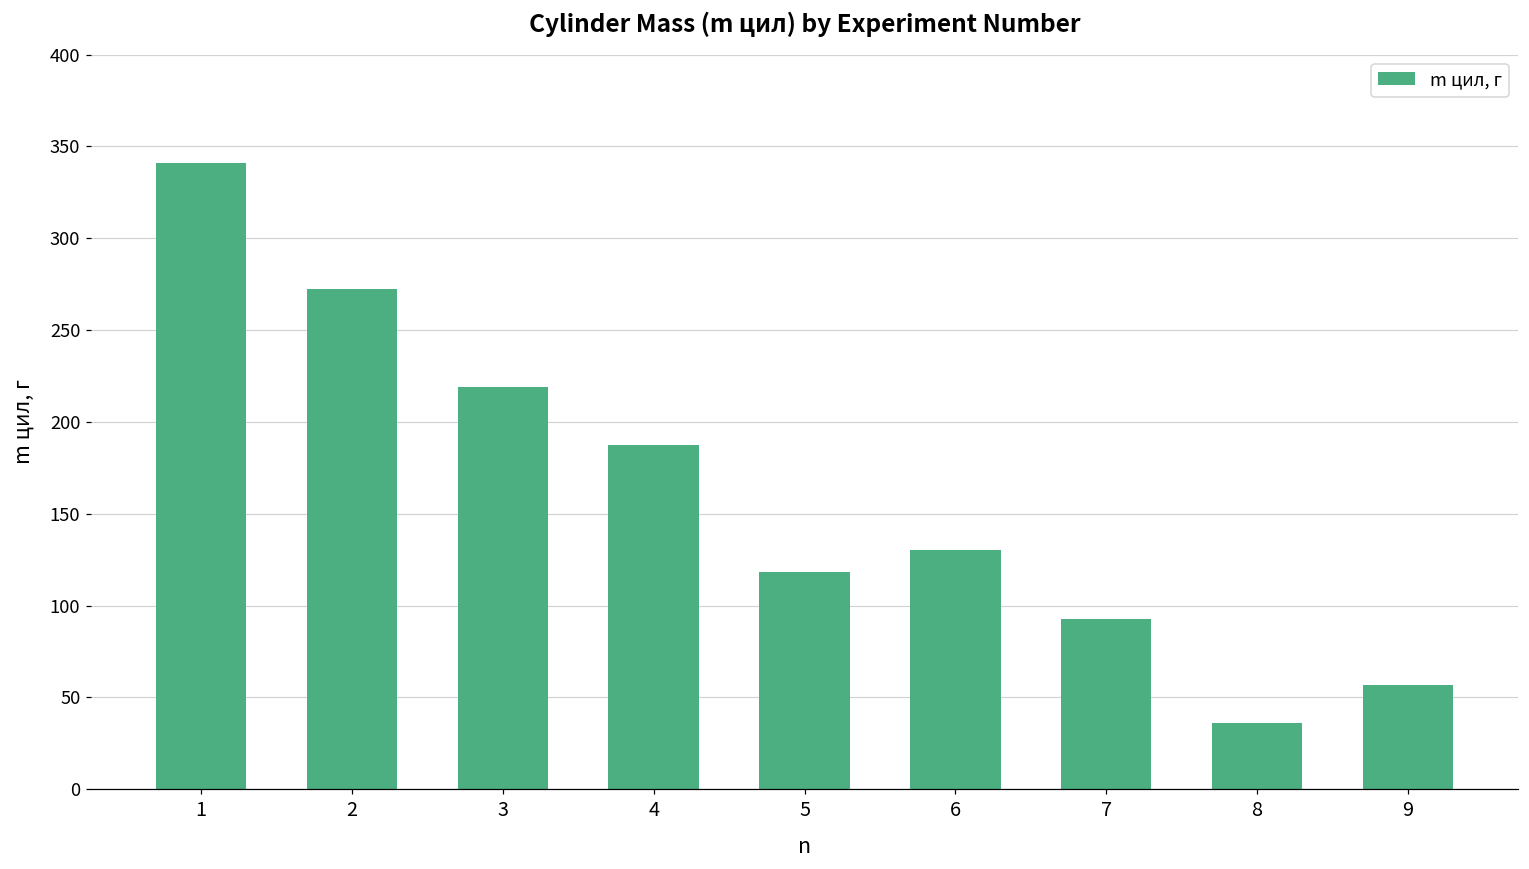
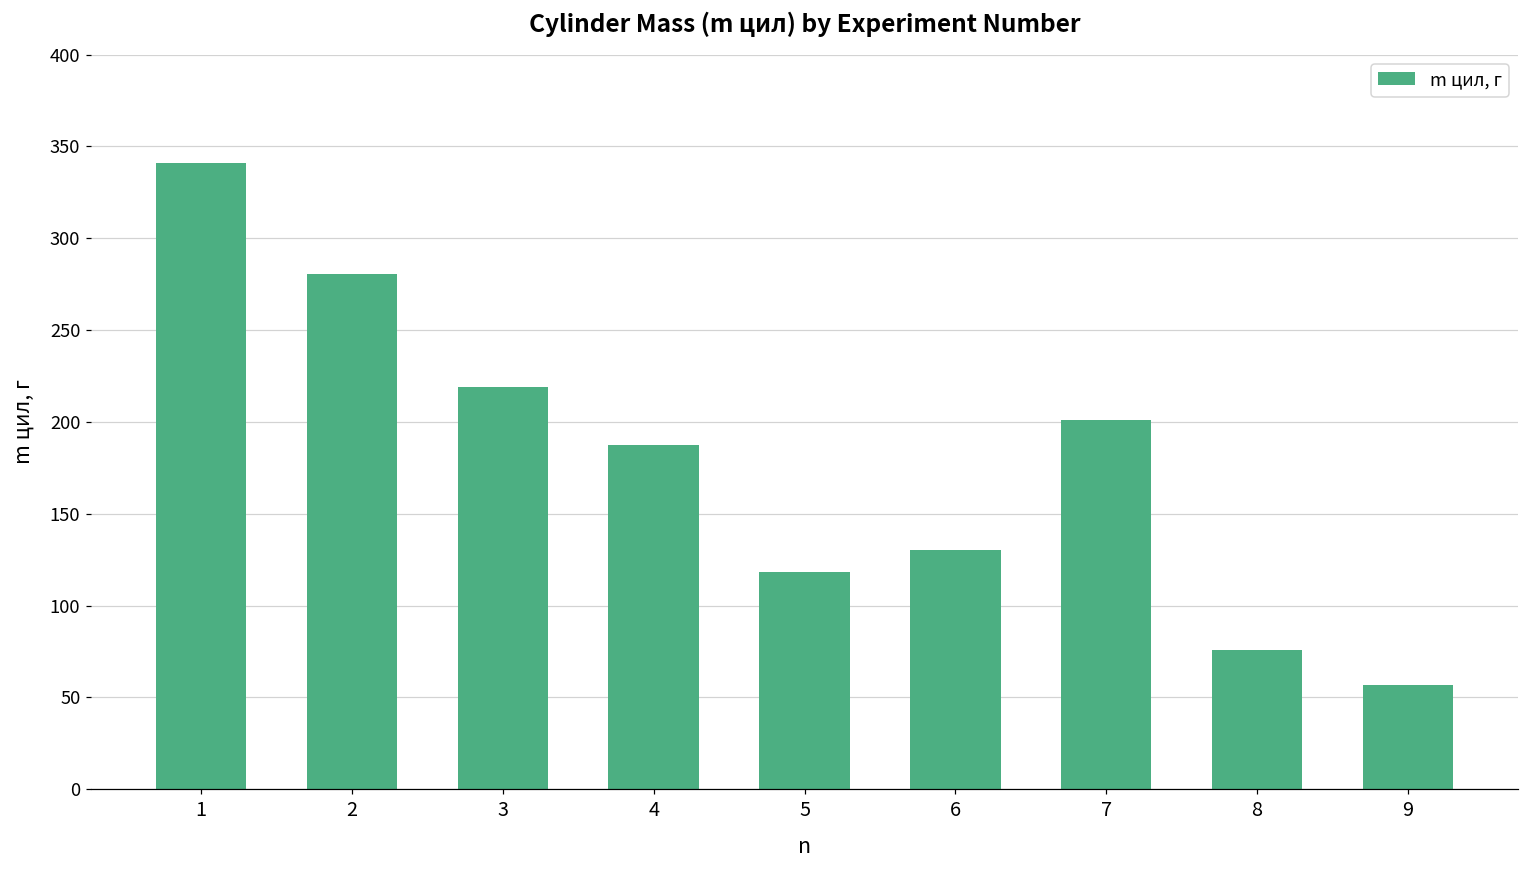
2: 273 -> 280
7: 93 -> 201
8: 36 -> 76
